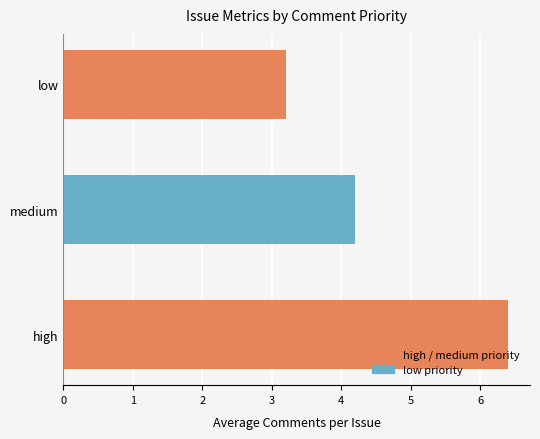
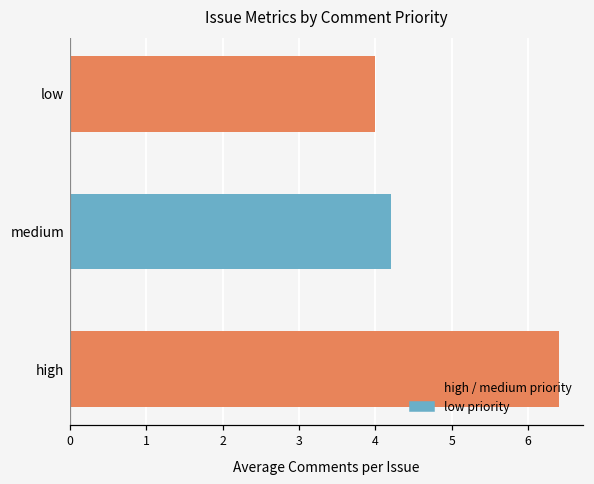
low: 3.2 -> 4.0
